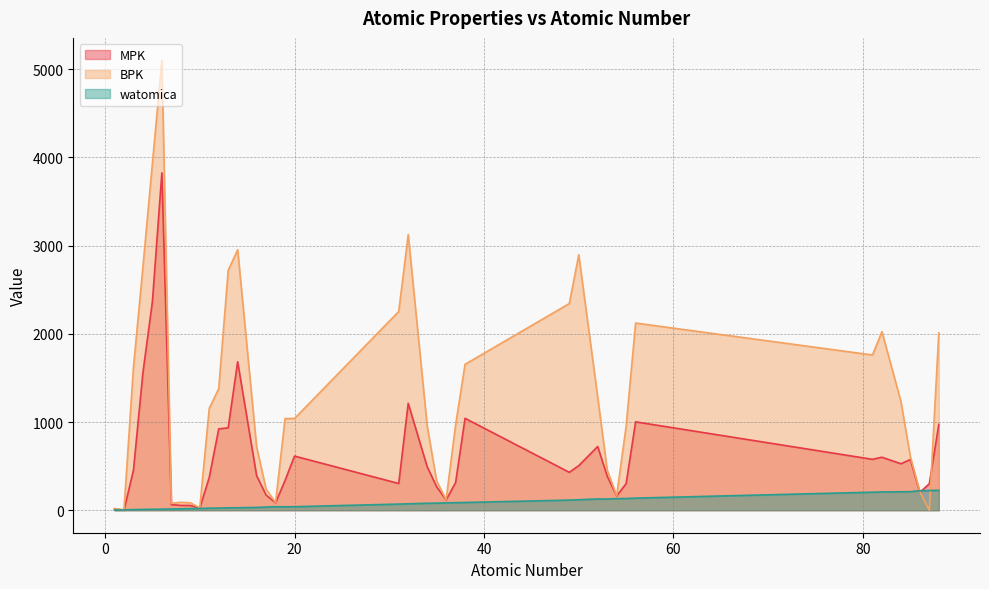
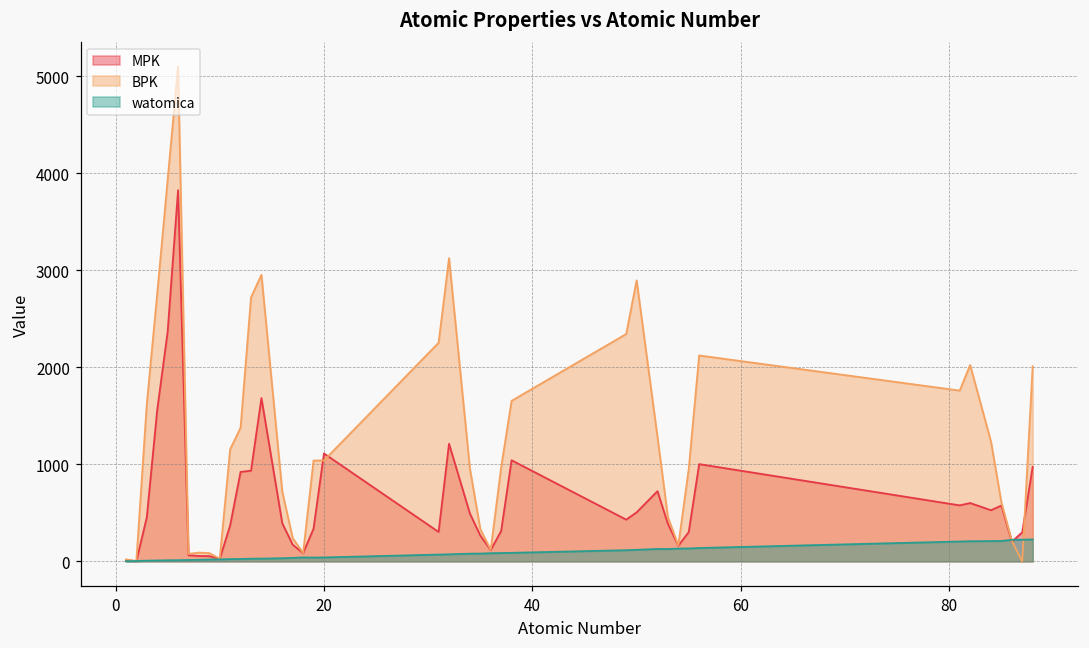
MPK, 20: 600 -> 1100
